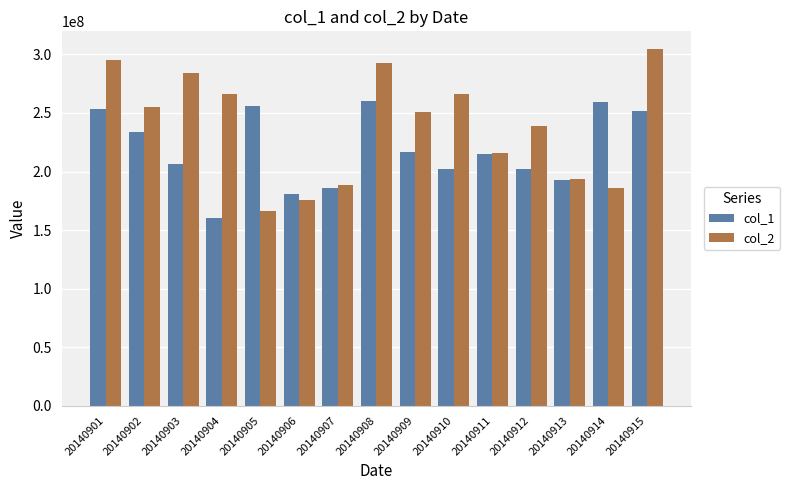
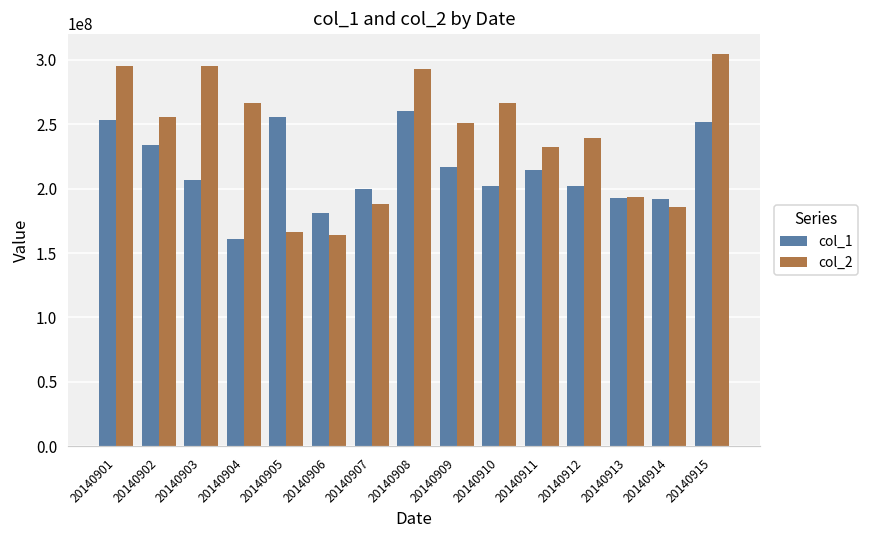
col_2, 20140903: 284000000 -> 296000000
col_2, 20140906: 176000000 -> 164000000
col_1, 20140907: 186000000 -> 199000000
col_2, 20140911: 216000000 -> 232000000
col_1, 20140914: 259000000 -> 192000000
